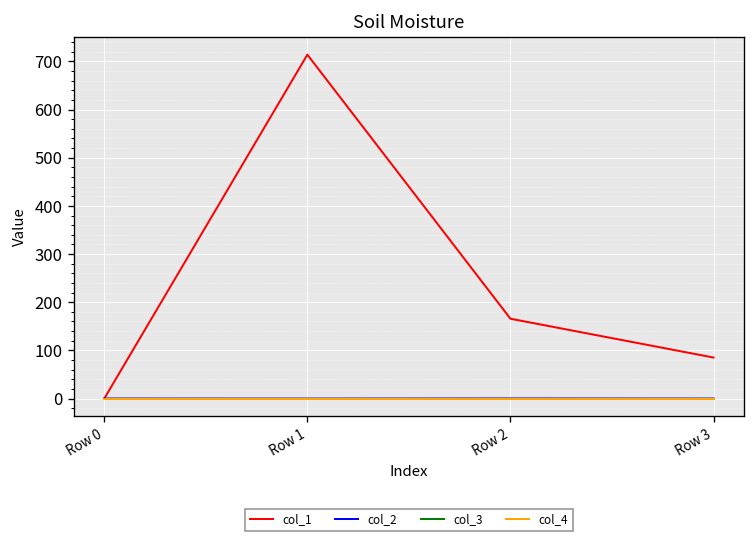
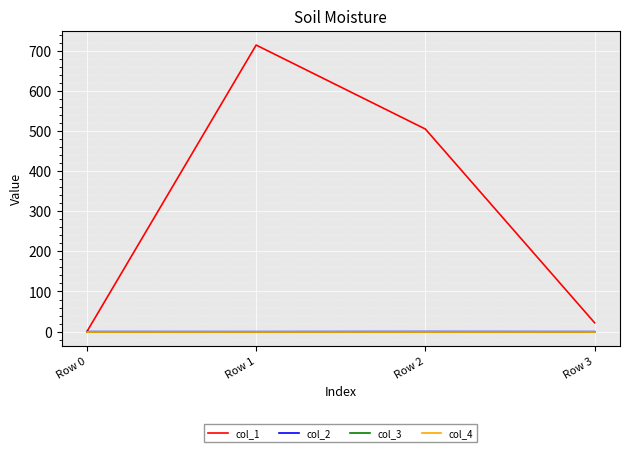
col_1, Row 2: 170 -> 500
col_1, Row 3: 90 -> 20
